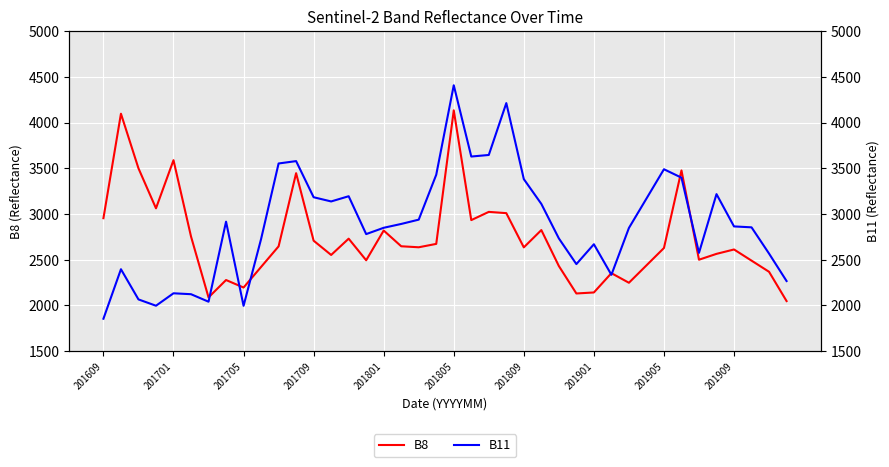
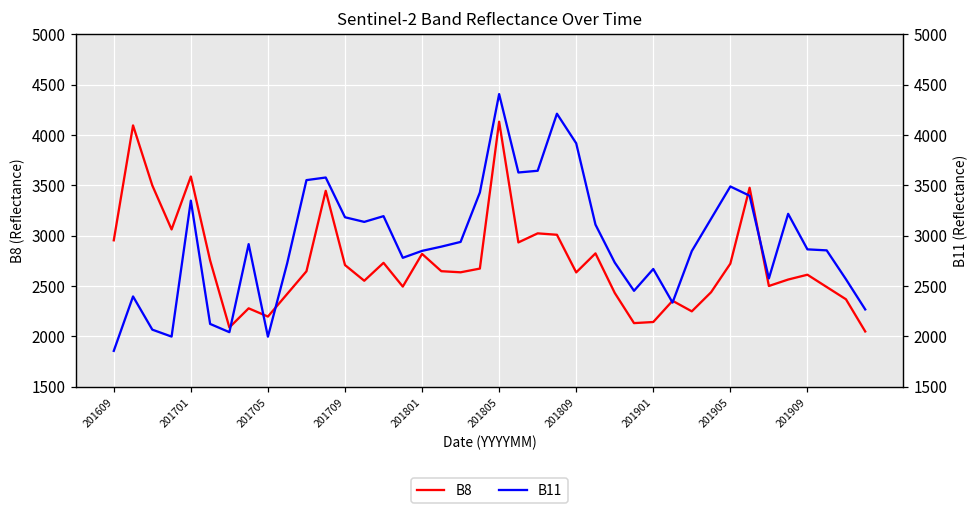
B8, 201905: 2600 -> 2700
B11, 201701: 2100 -> 3300
B11, 201809: 3400 -> 3900
